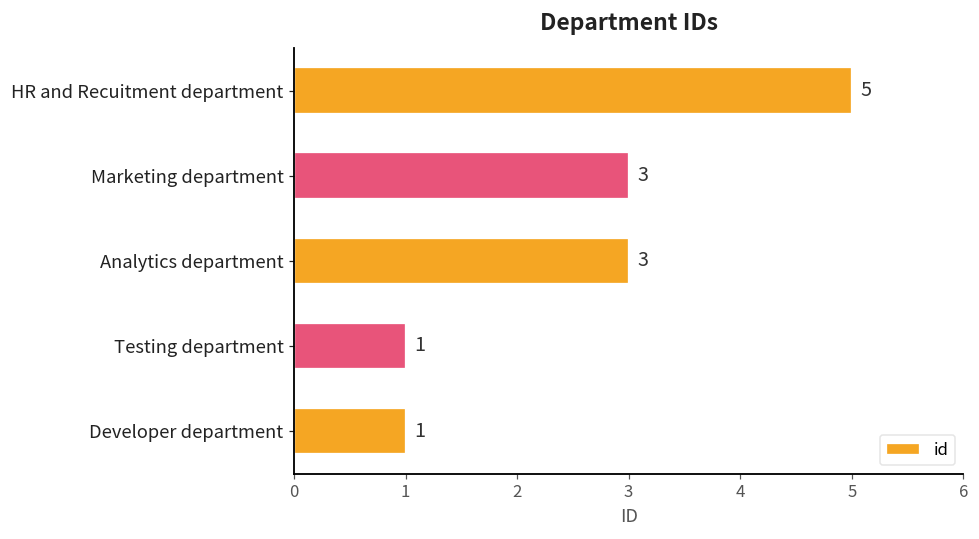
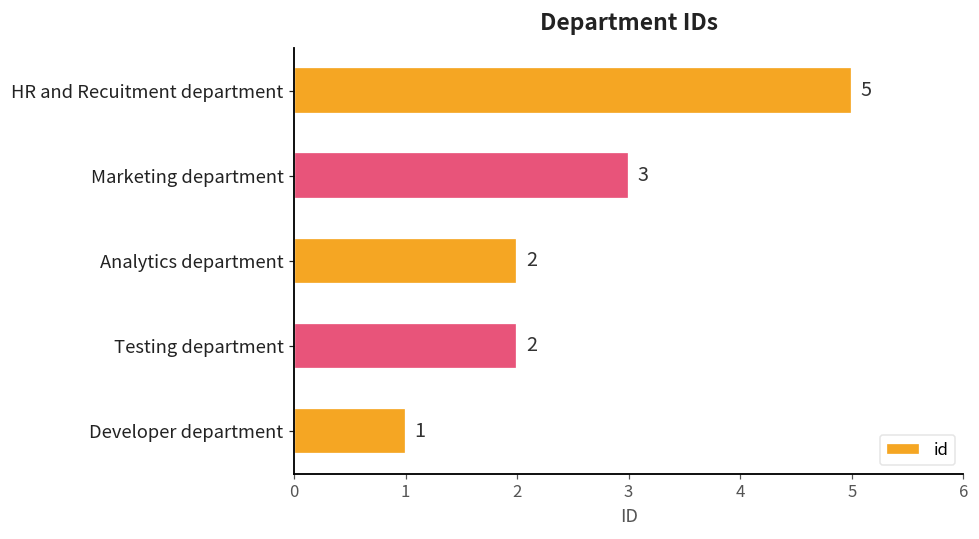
Analytics department: 3 -> 2
Testing department: 1 -> 2
